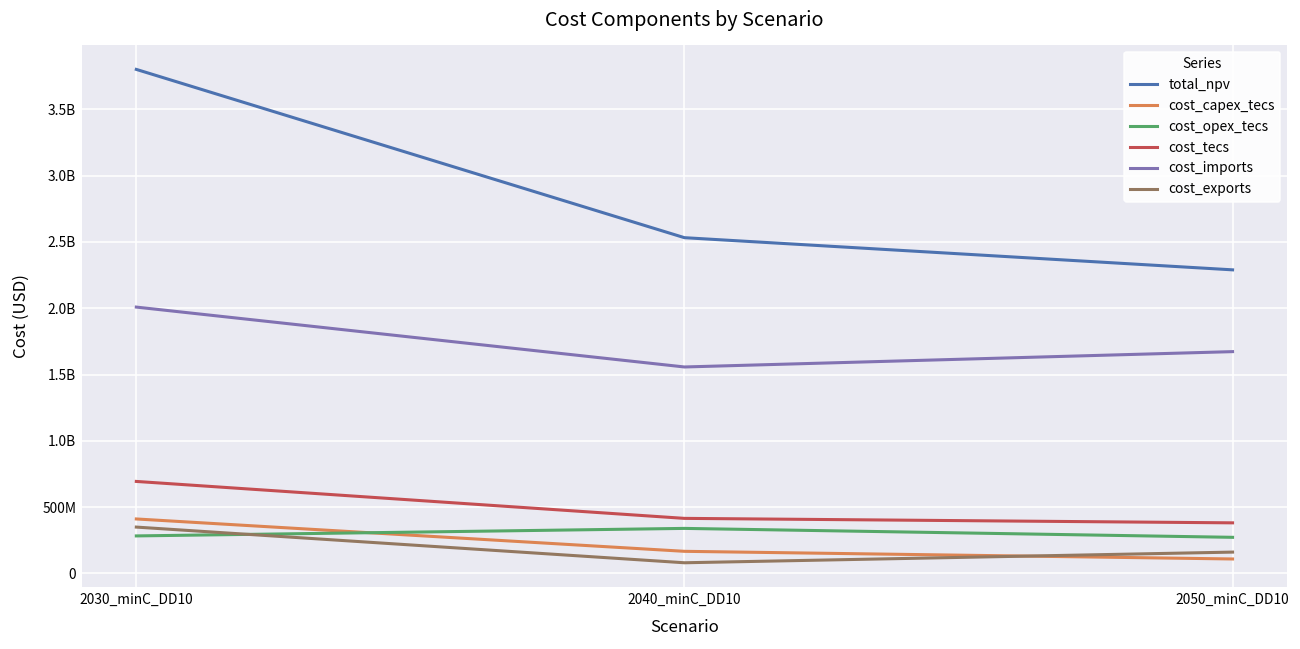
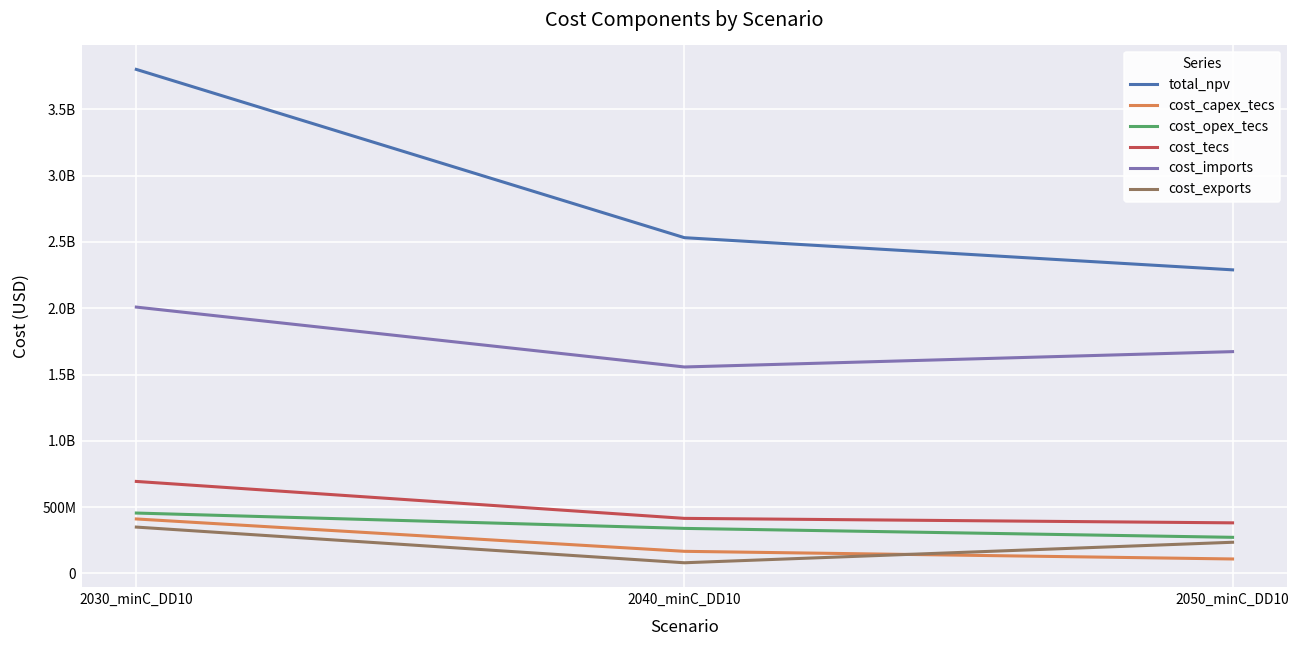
cost_opex_tecs, 2030_minC_DD10: 280000000 -> 460000000
cost_exports, 2050_minC_DD10: 160000000 -> 240000000
